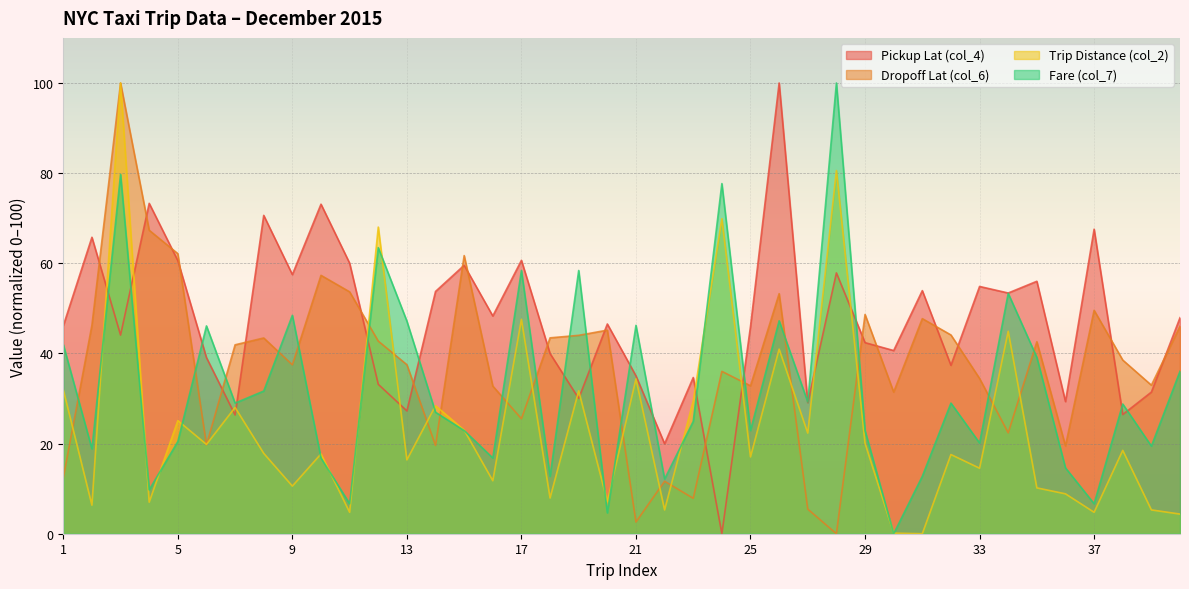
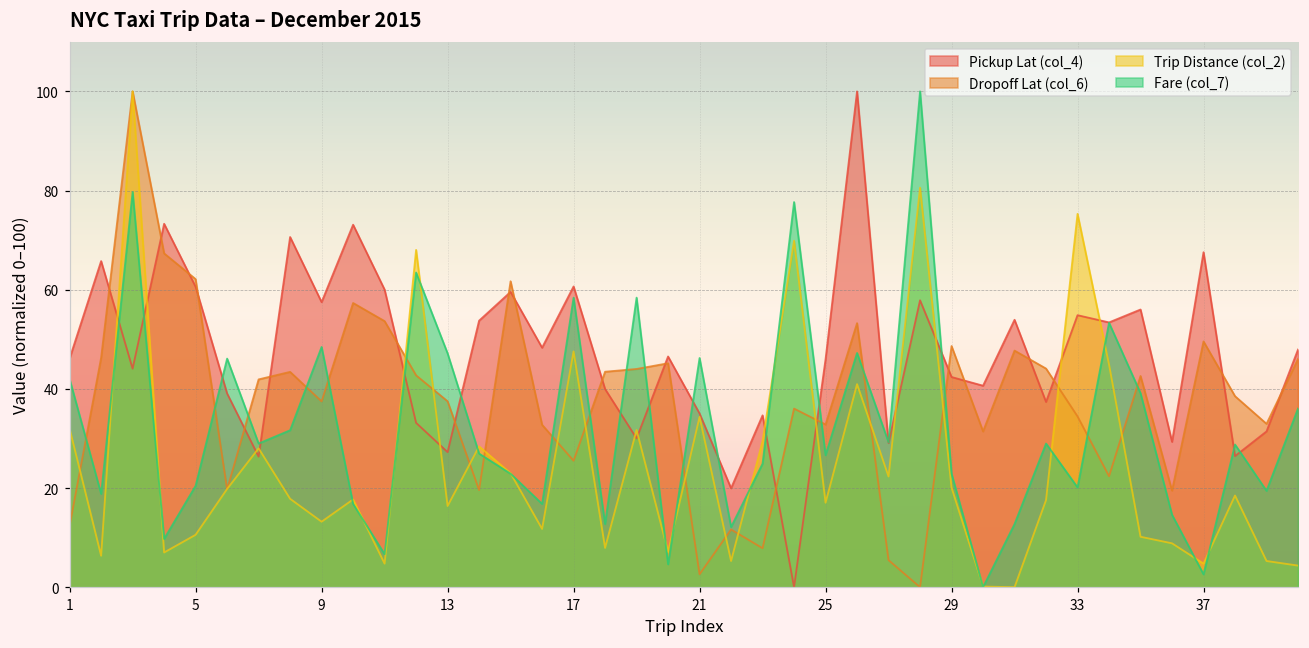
Trip Distance (col_2), 5: 25 -> 11
Trip Distance (col_2), 9: 11 -> 13
Fare (col_7), 25: 23 -> 27
Trip Distance (col_2), 33: 15 -> 75
Fare (col_7), 37: 7 -> 3
